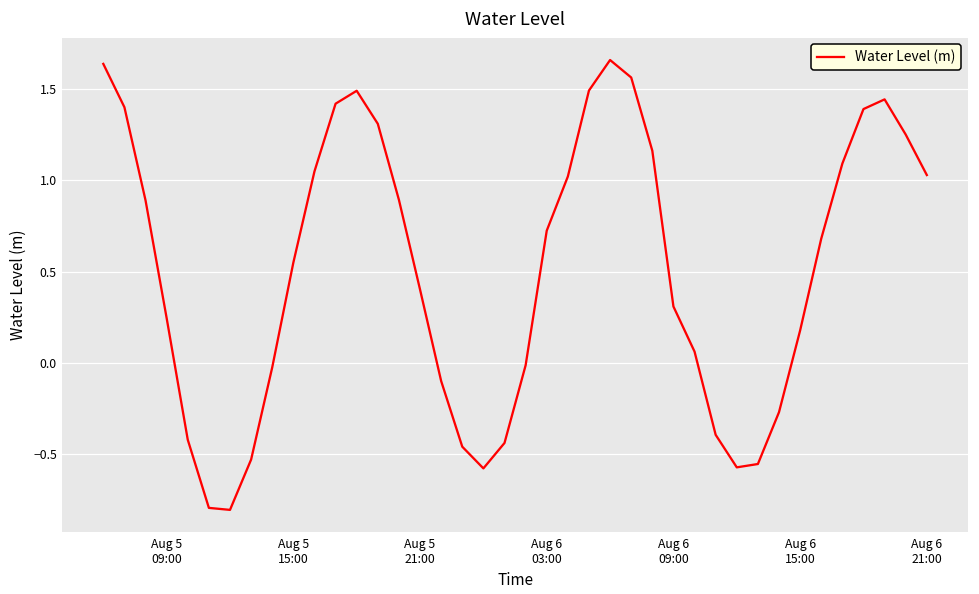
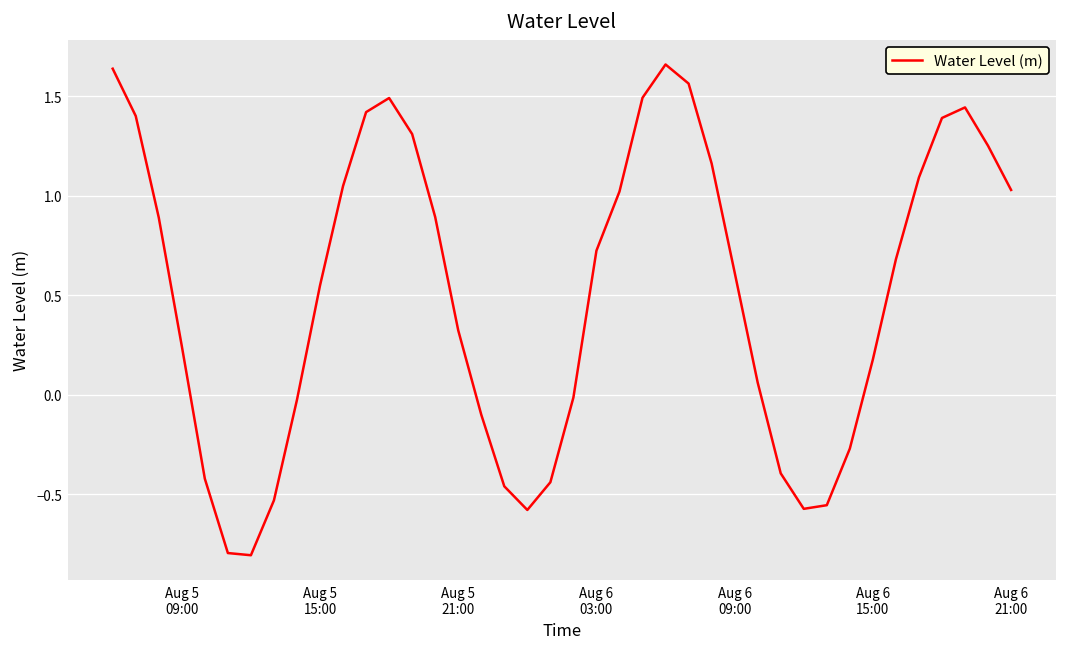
Aug 5 21:00: 0.40 -> 0.32
Aug 6 09:00: 0.31 -> 0.61
